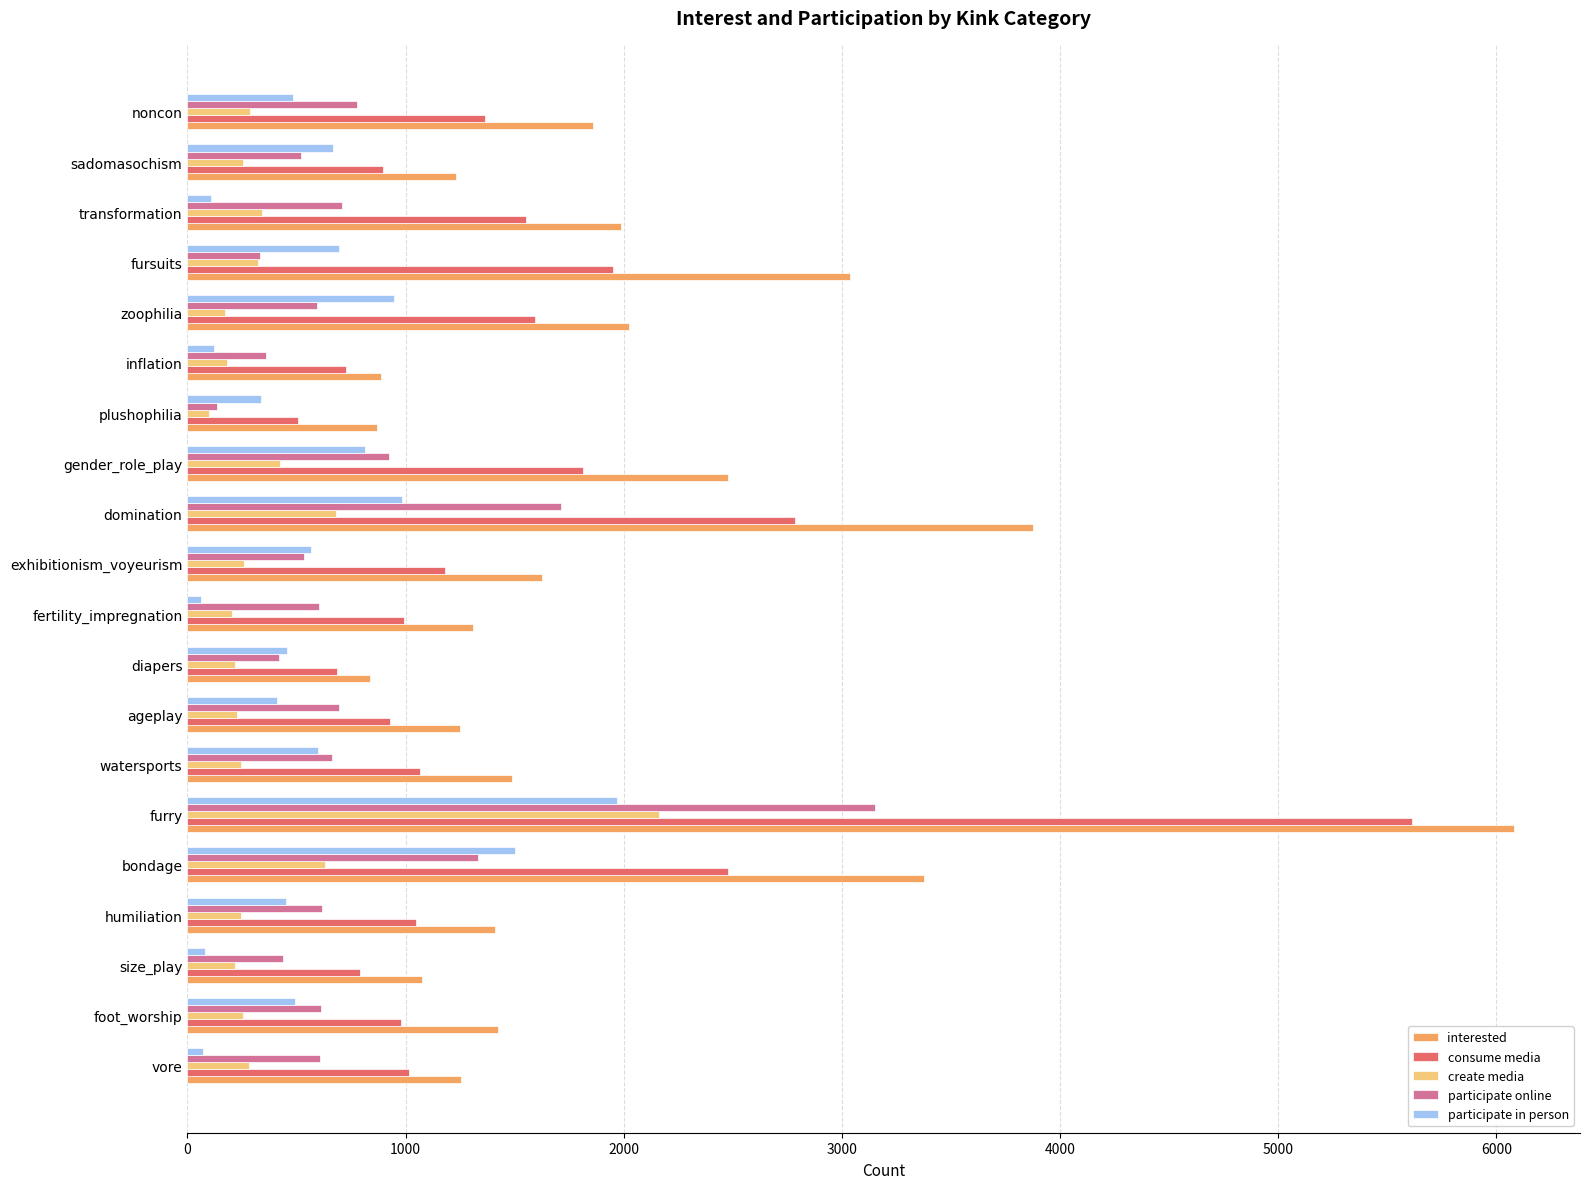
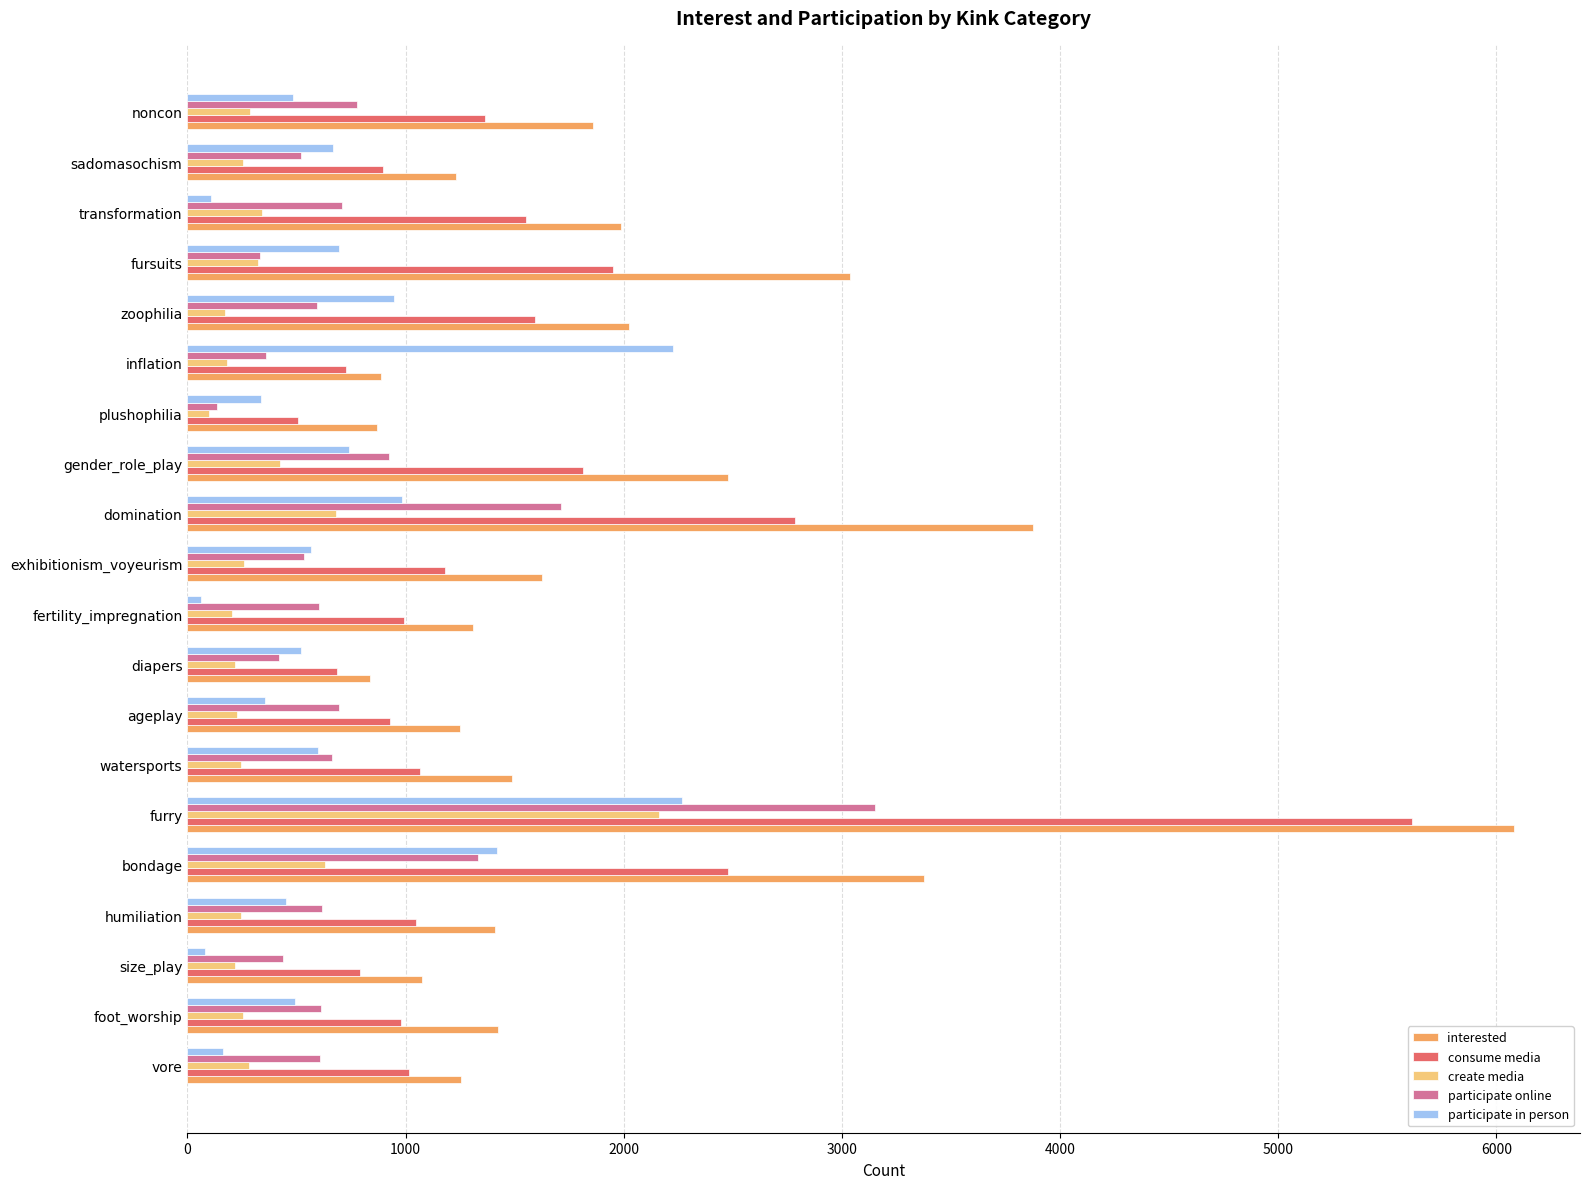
participate in person, inflation: 120 -> 2230
participate in person, gender_role_play: 820 -> 740
participate in person, diapers: 460 -> 520
participate in person, ageplay: 410 -> 360
participate in person, furry: 1970 -> 2270
participate in person, bondage: 1500 -> 1420
participate in person, vore: 70 -> 160
